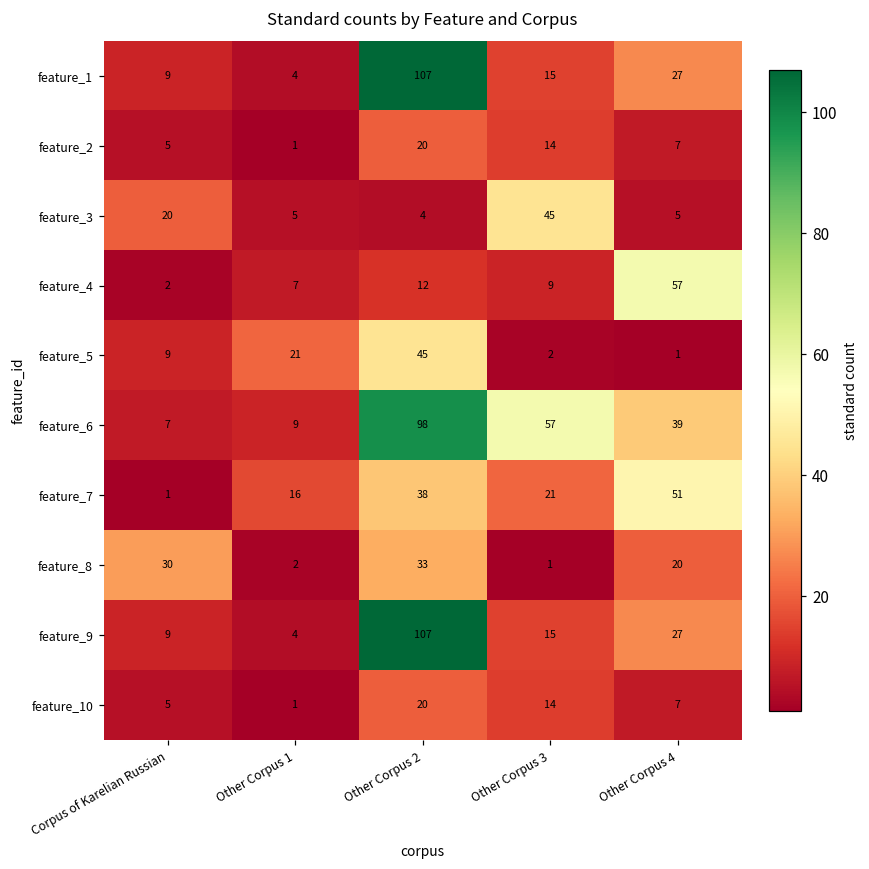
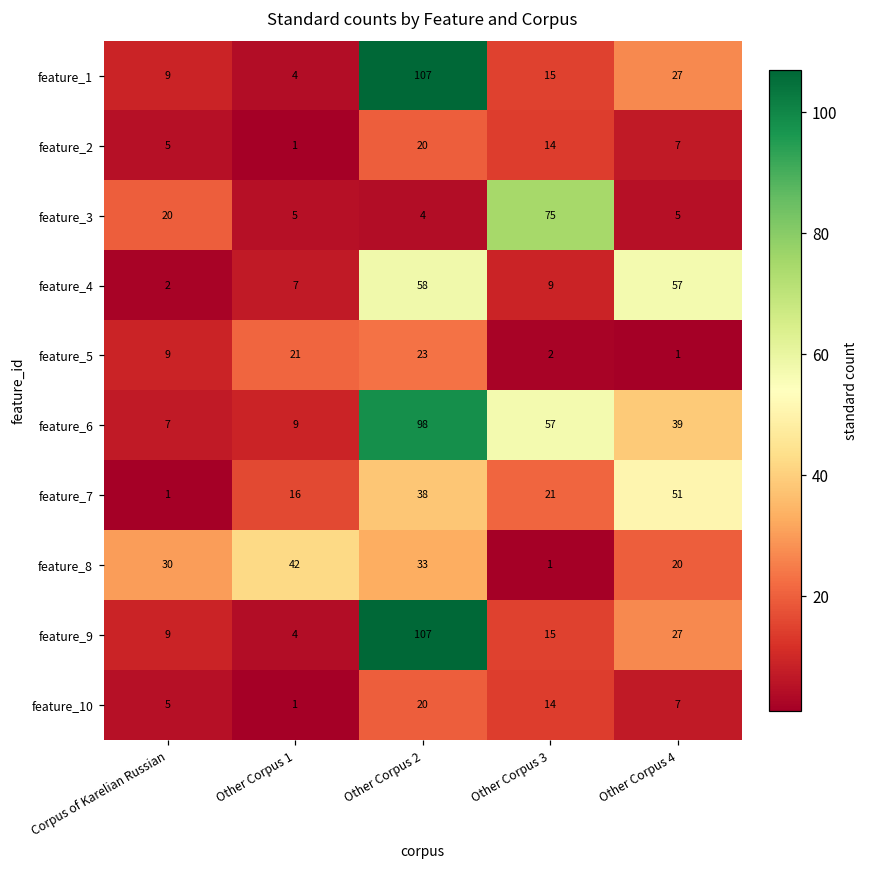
feature_3, Other Corpus 3: 45 -> 75
feature_4, Other Corpus 2: 12 -> 58
feature_5, Other Corpus 2: 45 -> 23
feature_8, Other Corpus 1: 2 -> 42
